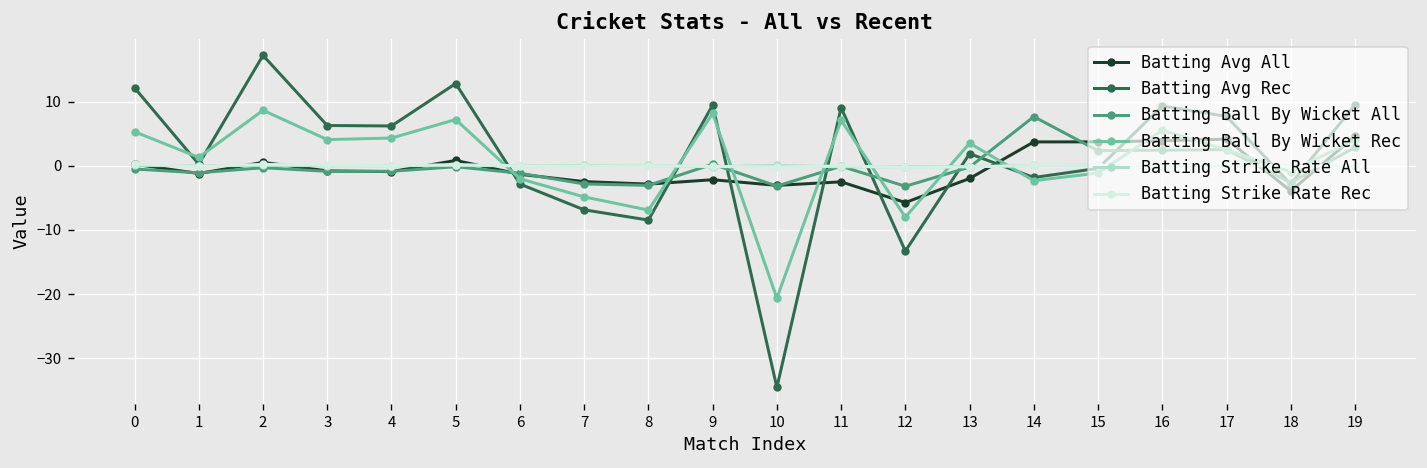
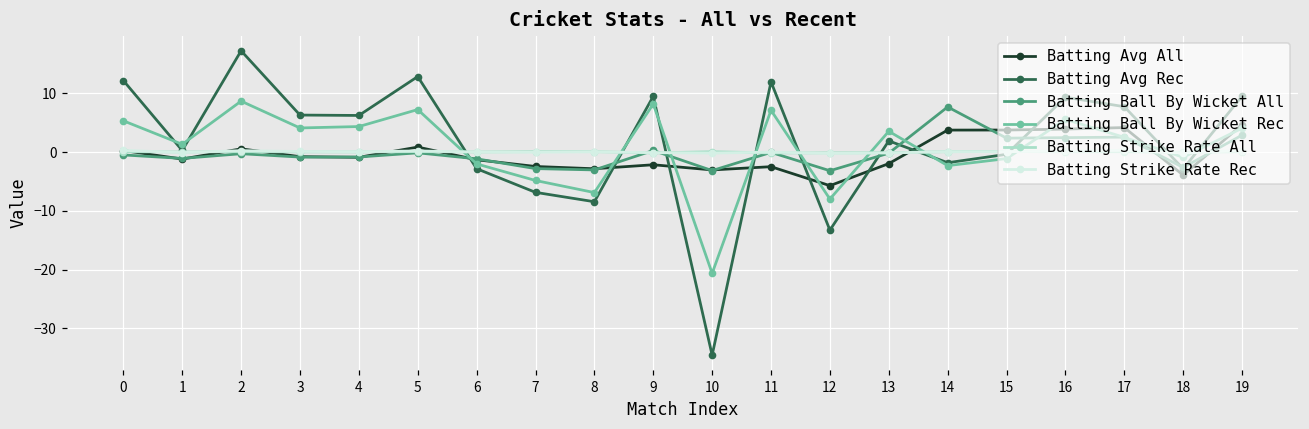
Batting Avg Rec, 11: 9 -> 12
